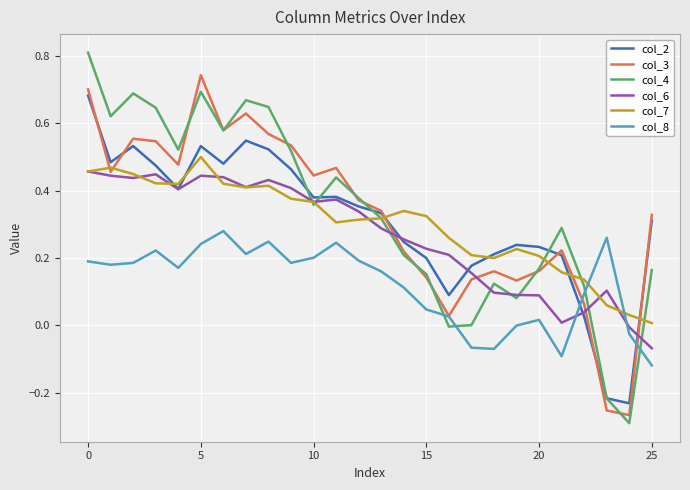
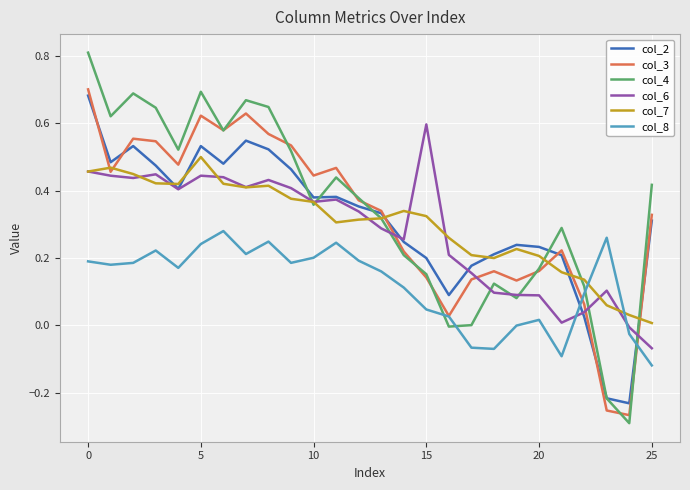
col_3, 5: 0.74 -> 0.62
col_6, 15: 0.23 -> 0.60
col_4, 25: 0.16 -> 0.42
